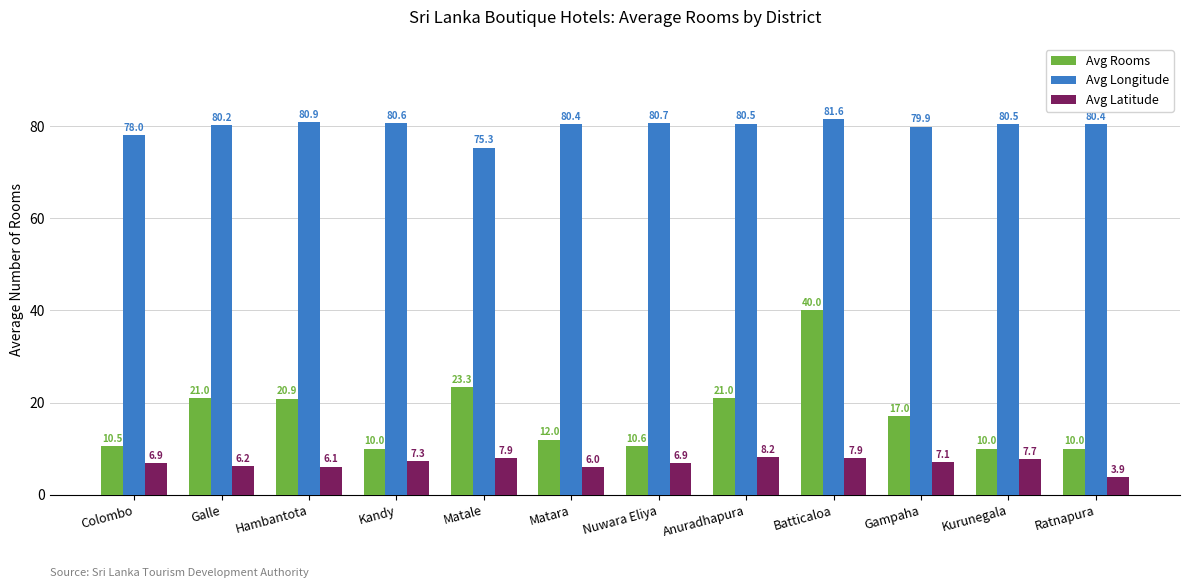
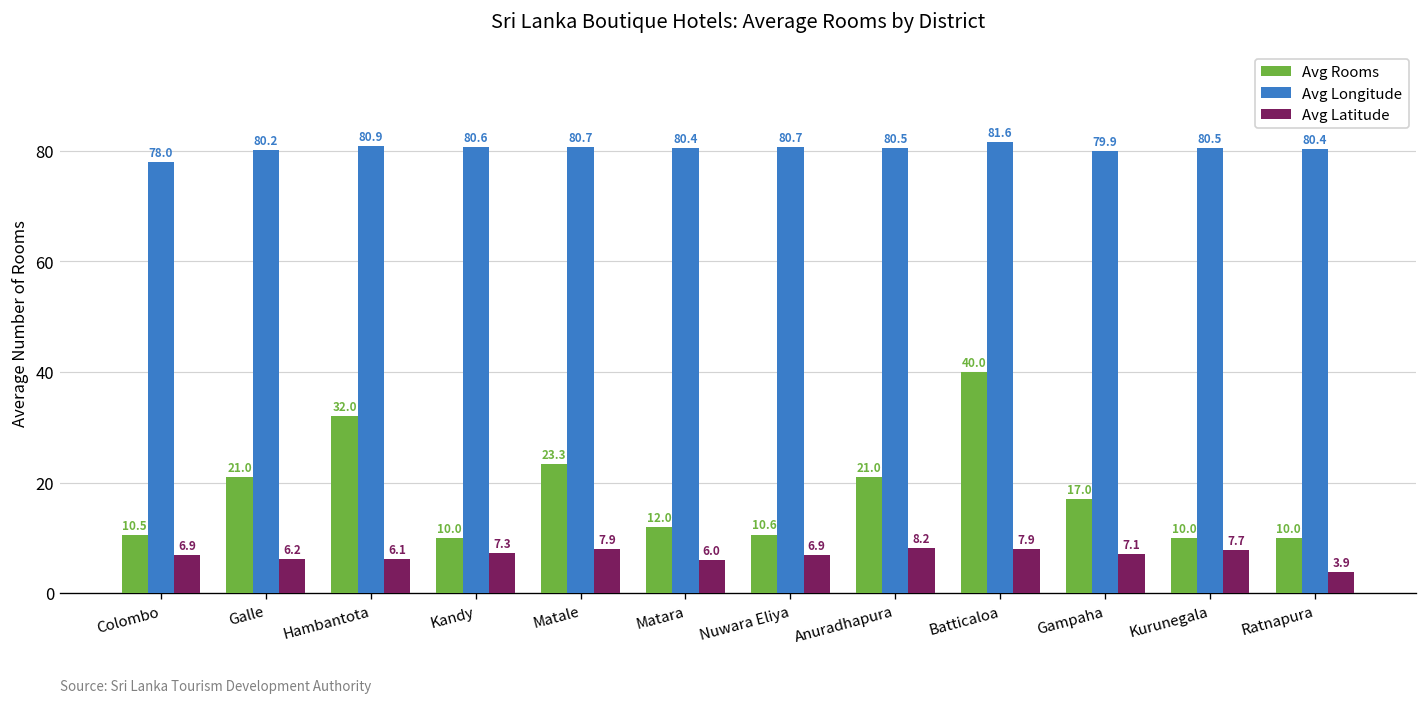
Avg Rooms, Hambantota: 20.9 -> 32.0
Avg Longitude, Matale: 75.3 -> 80.7
